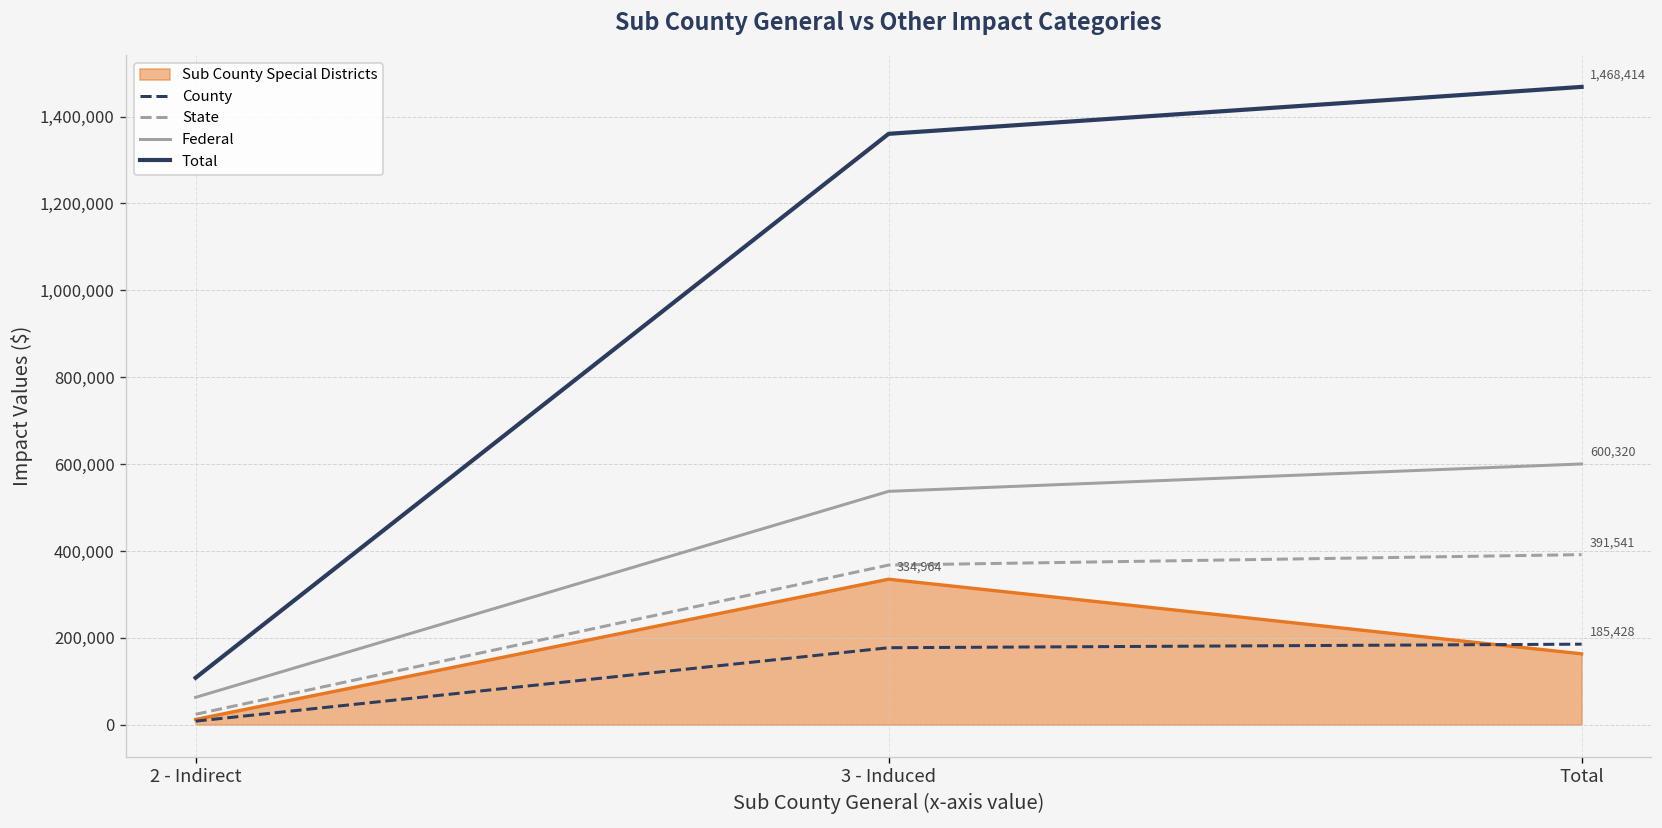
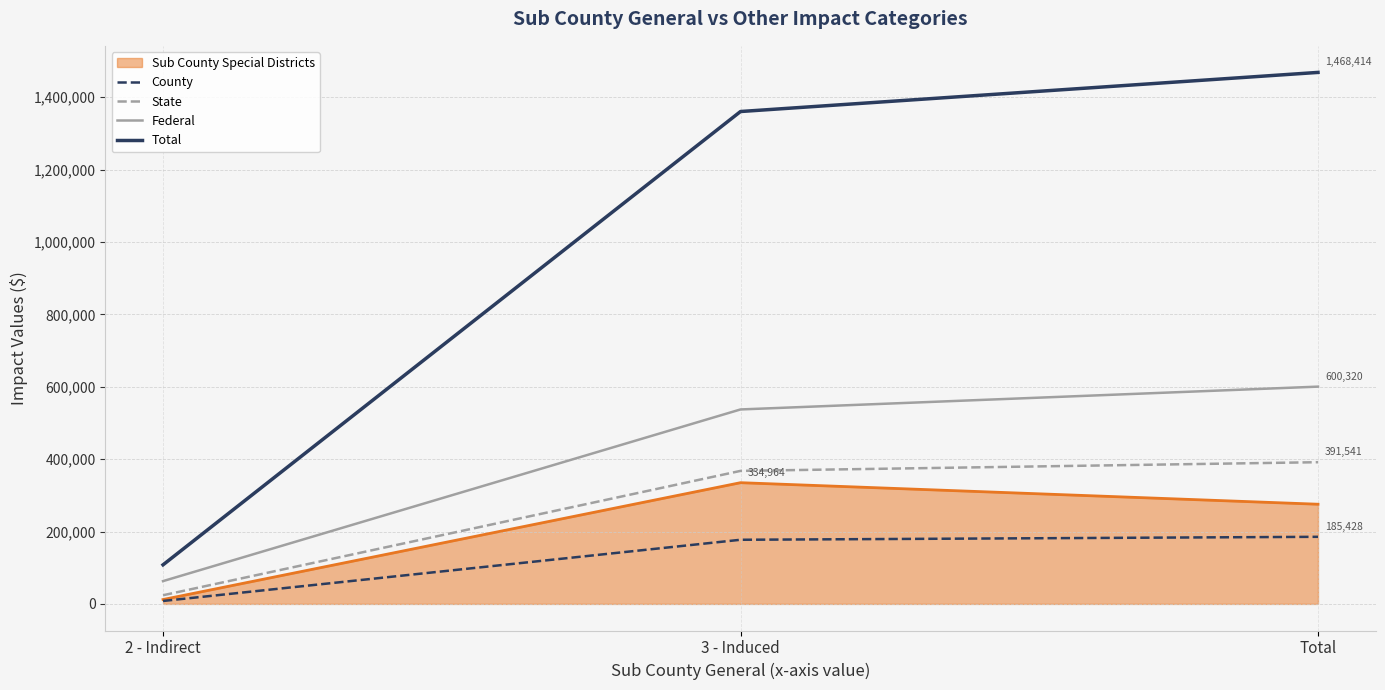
Sub County Special Districts, Total: 160,000 -> 280,000
